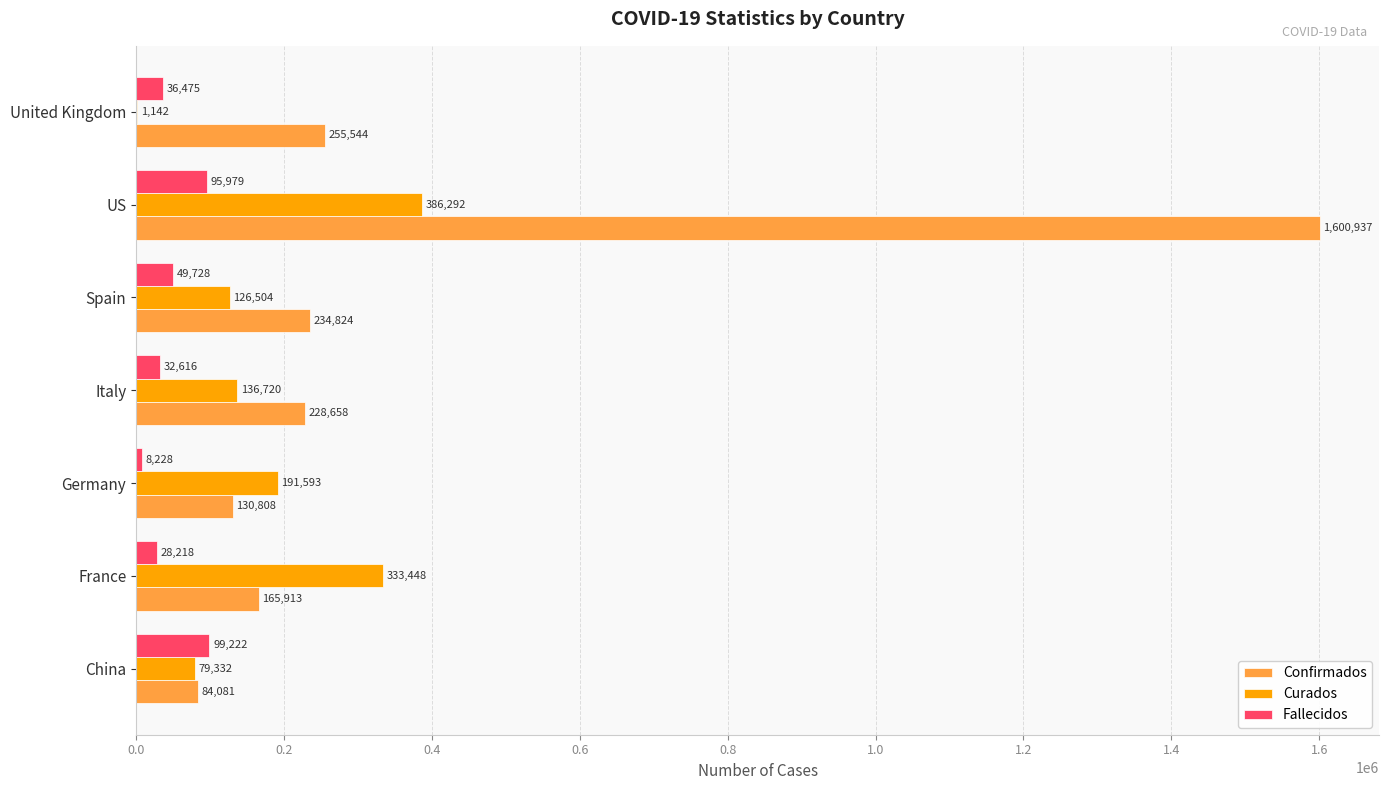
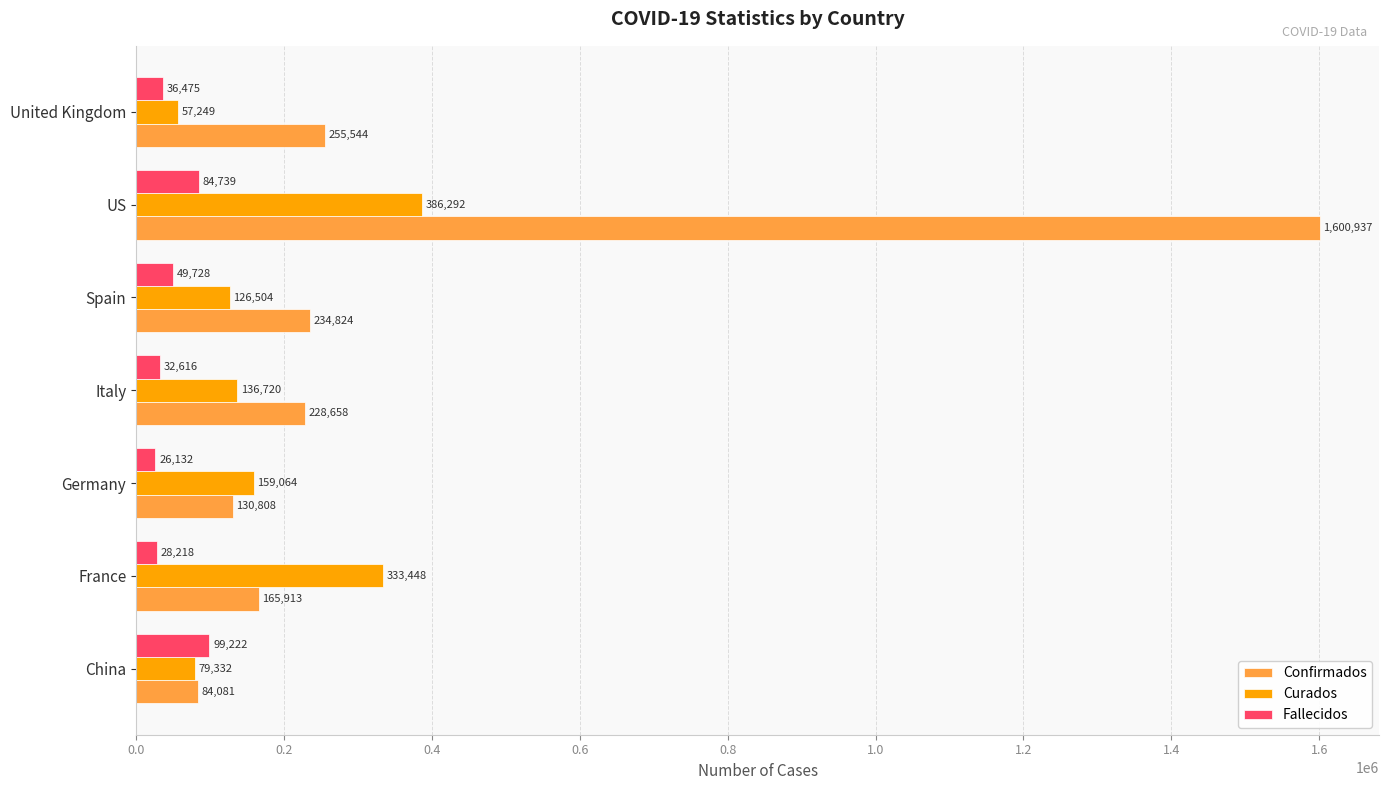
Curados, United Kingdom: 1,142 -> 57,249
Fallecidos, US: 95,979 -> 84,739
Fallecidos, Germany: 8,228 -> 26,132
Curados, Germany: 191,593 -> 159,064
